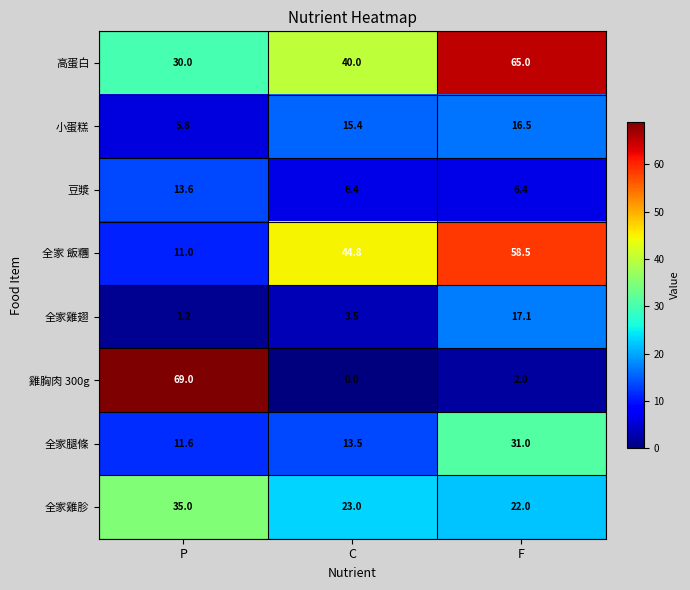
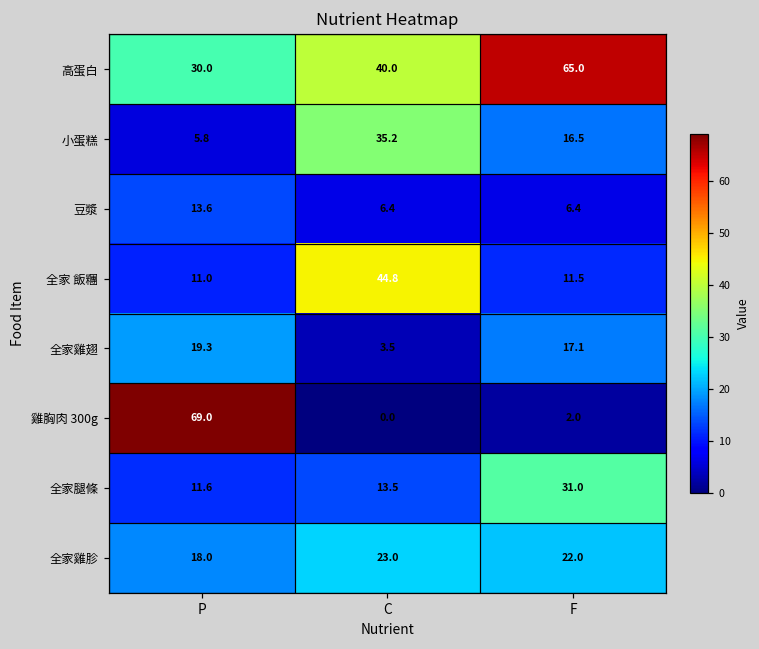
小蛋糕, C: 15.4 -> 35.2
全家 飯糰, F: 58.5 -> 11.5
全家雞翅, P: 1.2 -> 19.3
全家雞胗, P: 35.0 -> 18.0
